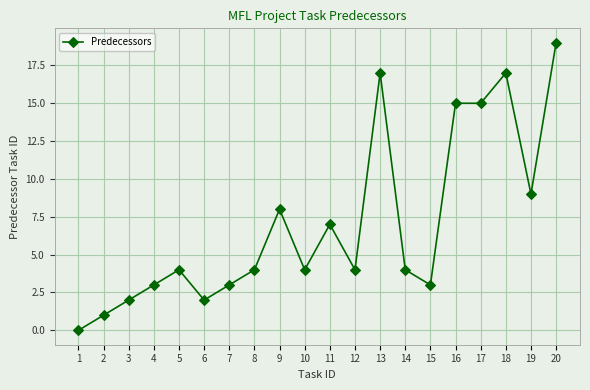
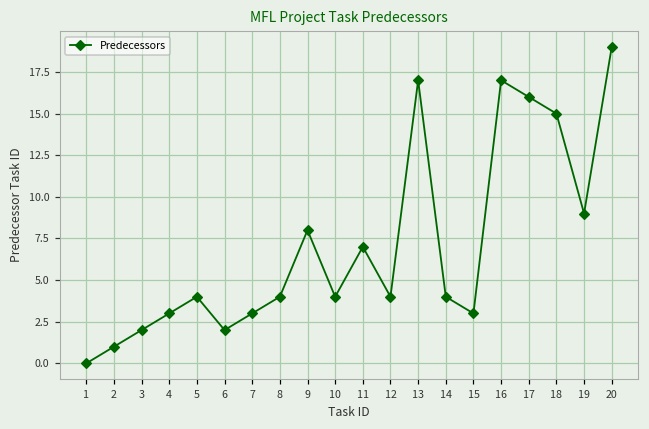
16: 15 -> 17
17: 15 -> 16
18: 17 -> 15
